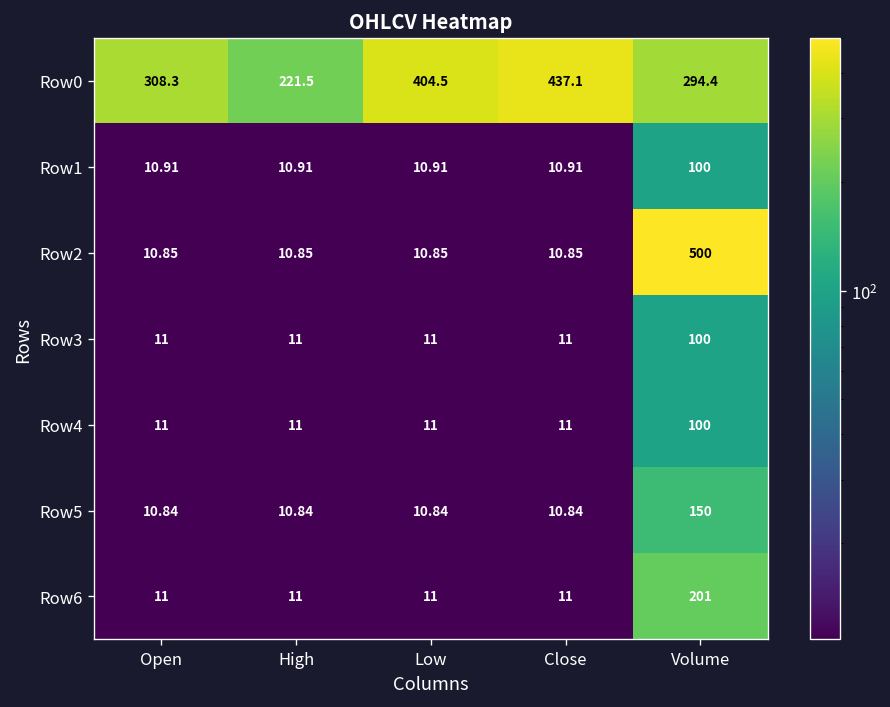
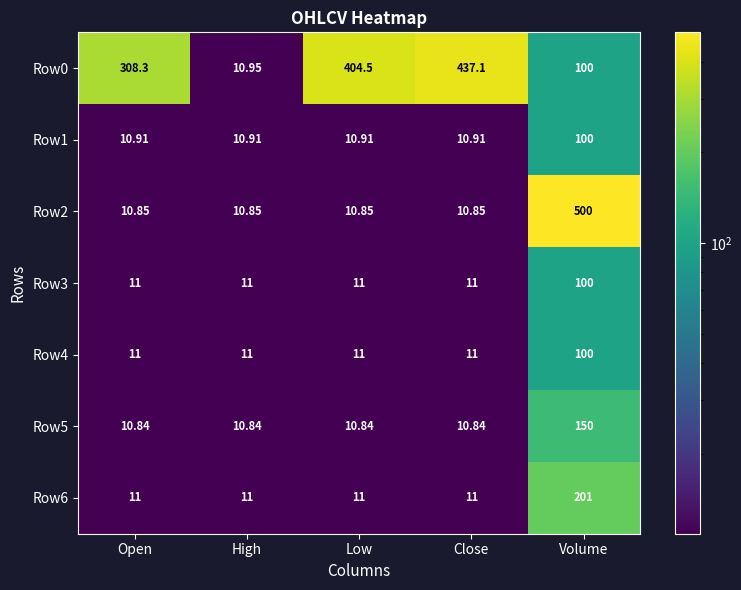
Row0, High: 221.5 -> 10.95
Row0, Volume: 294.4 -> 100
